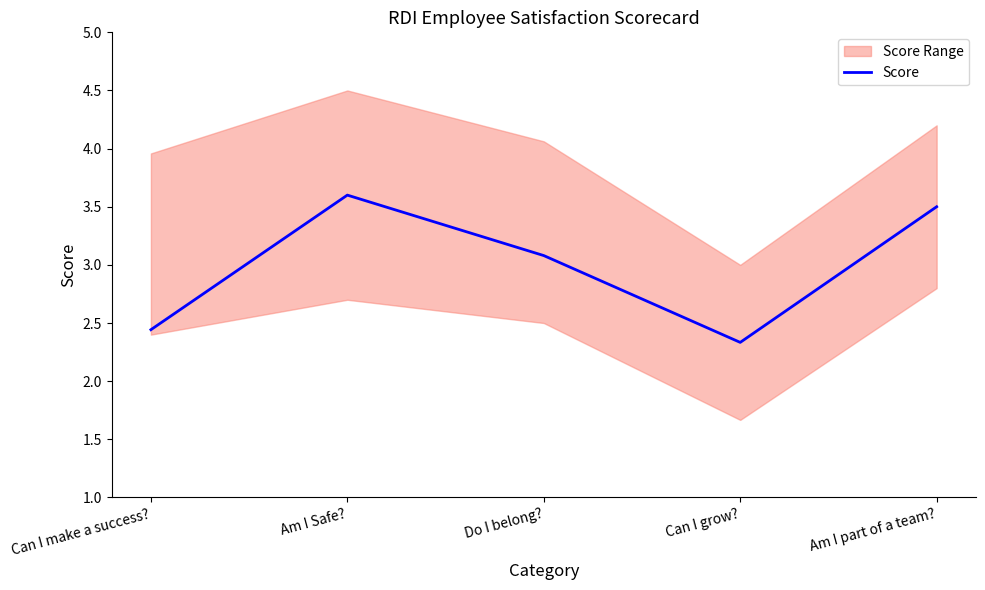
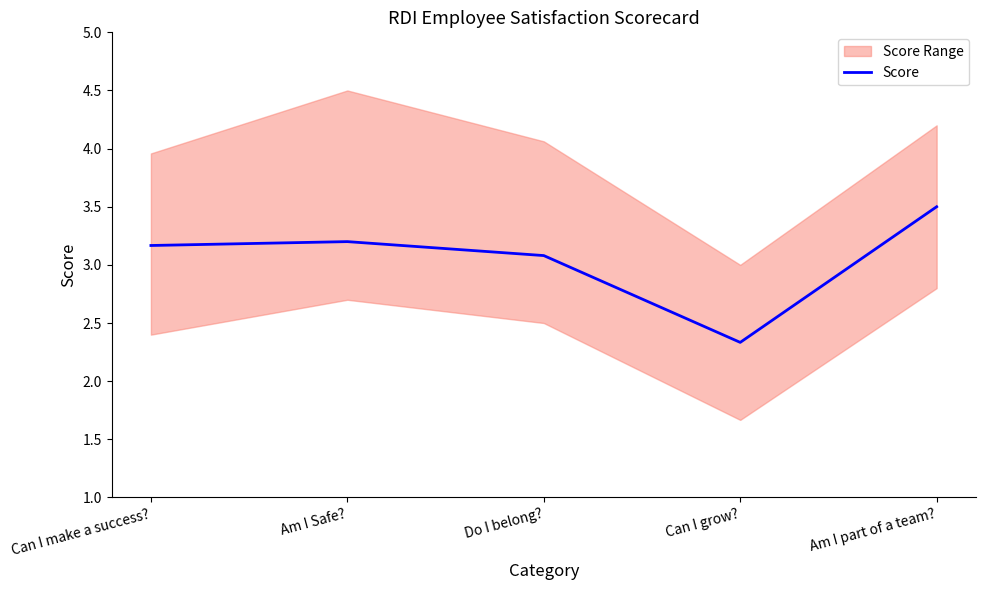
Score, Can I make a success?: 2.44 -> 3.17
Score, Am I Safe?: 3.6 -> 3.2
